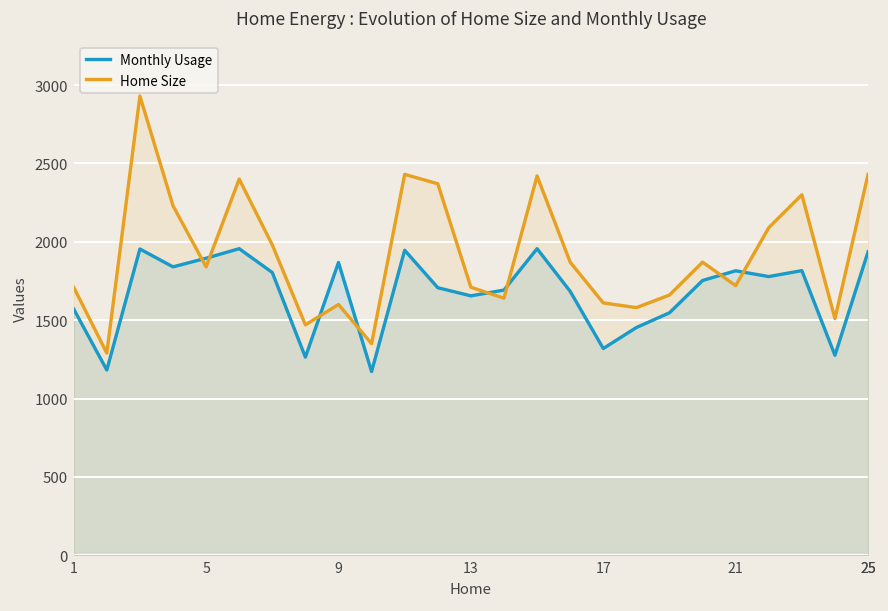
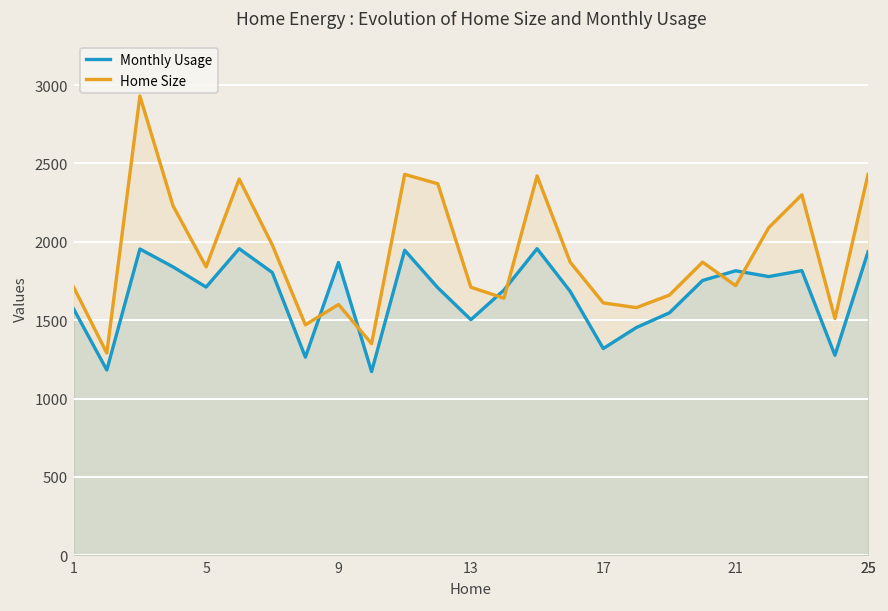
Monthly Usage, 5: 1900 -> 1710
Monthly Usage, 13: 1660 -> 1500
